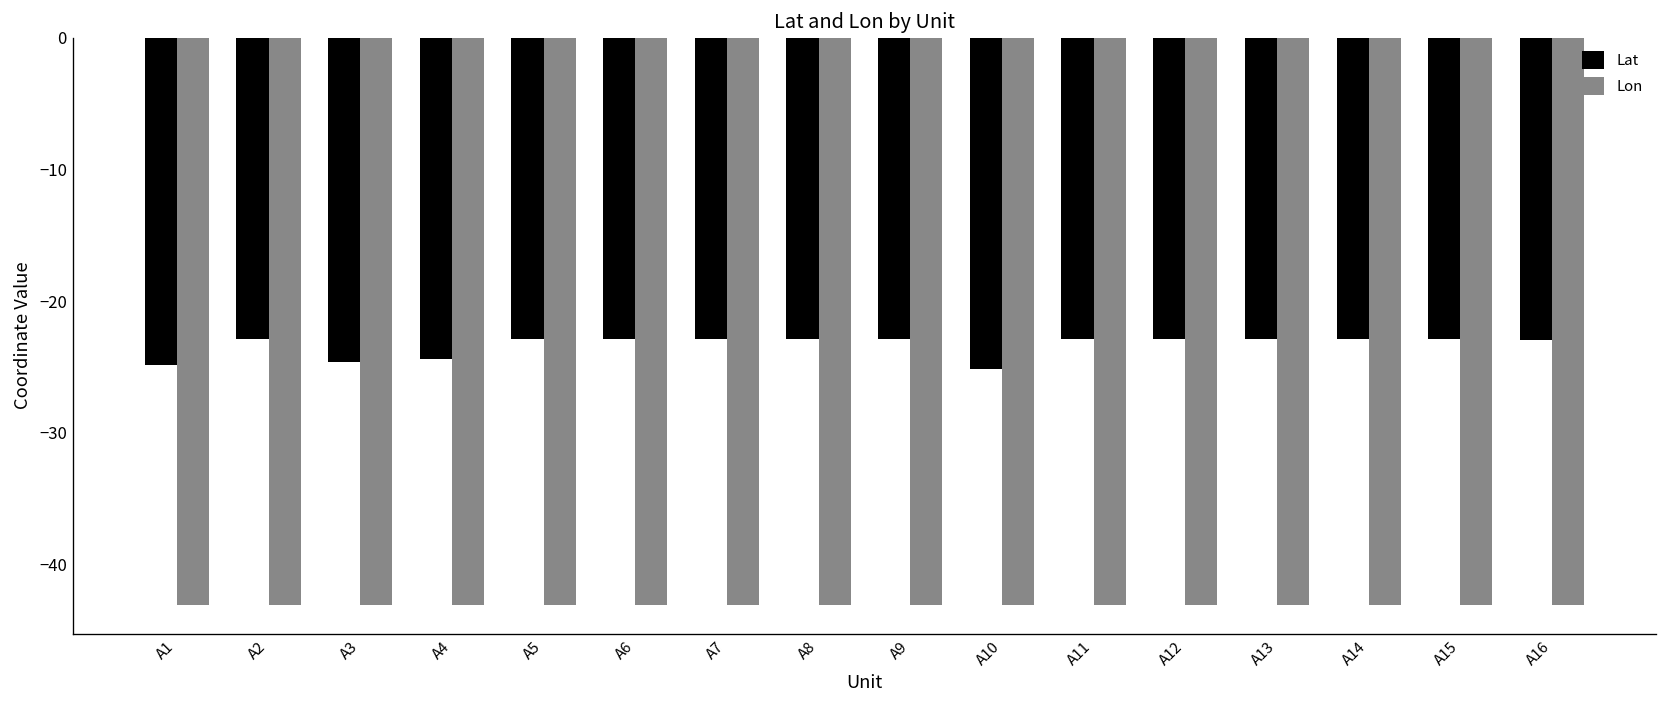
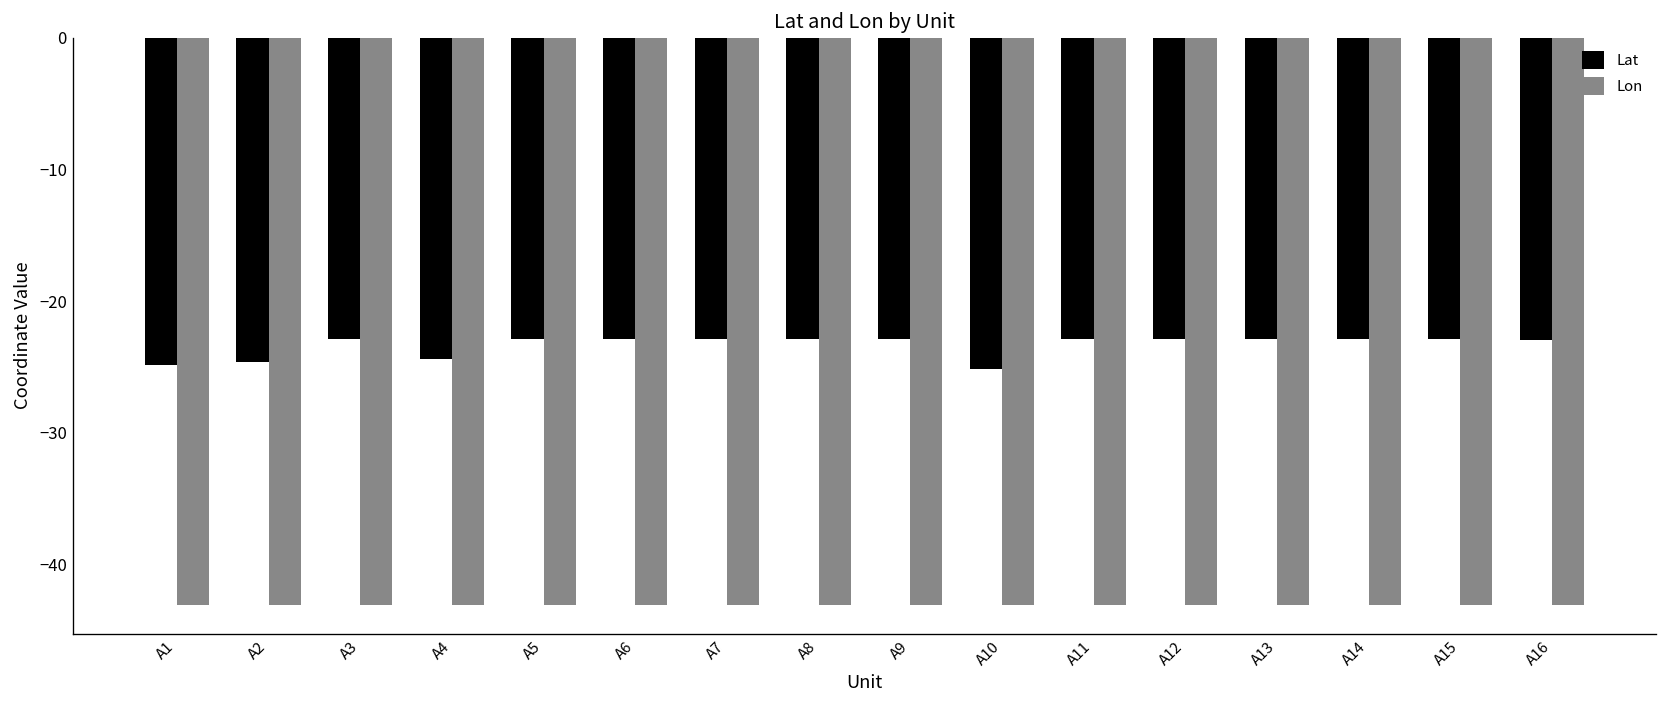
Lat, A2: -22.9 -> -24.6
Lat, A3: -24.6 -> -22.9
